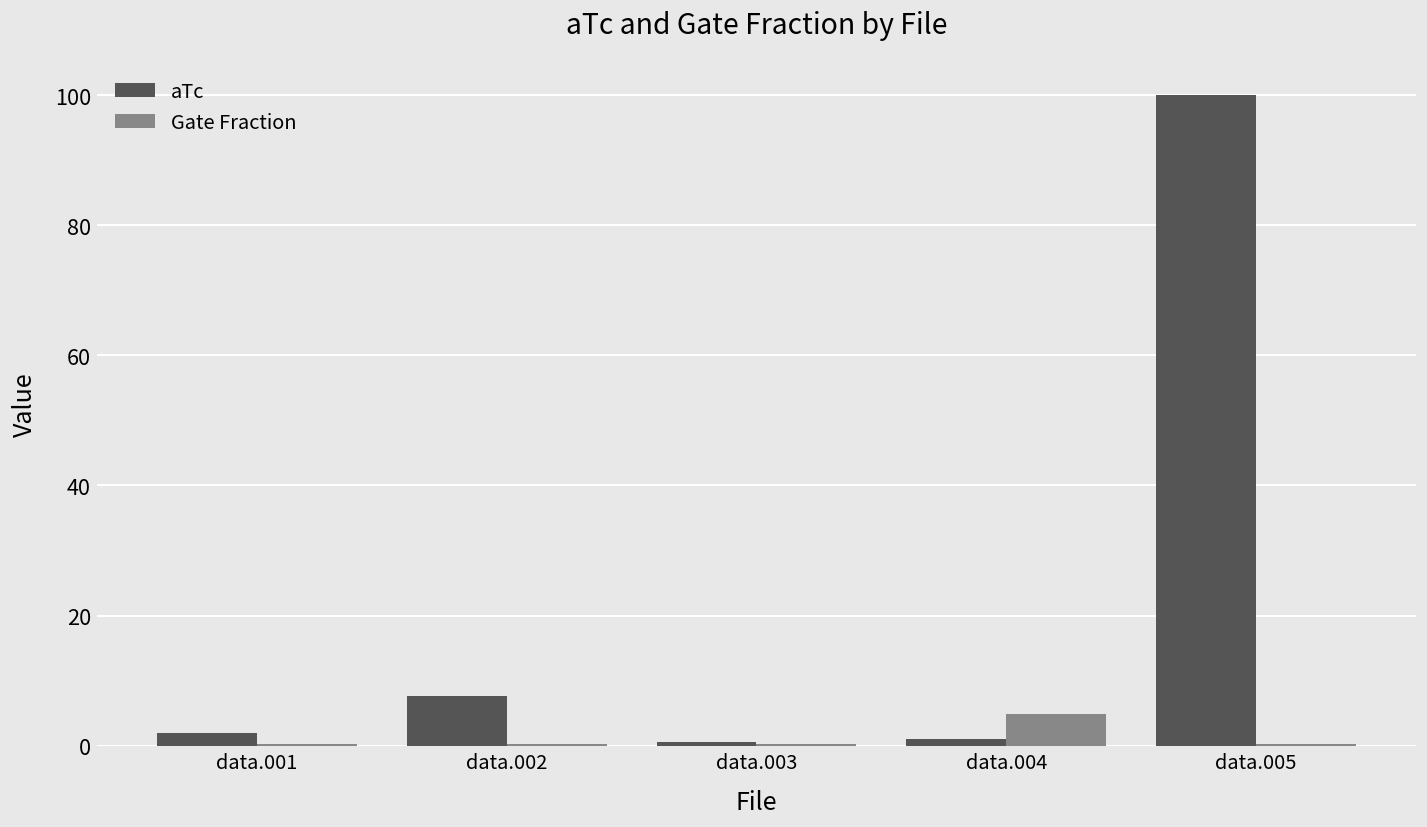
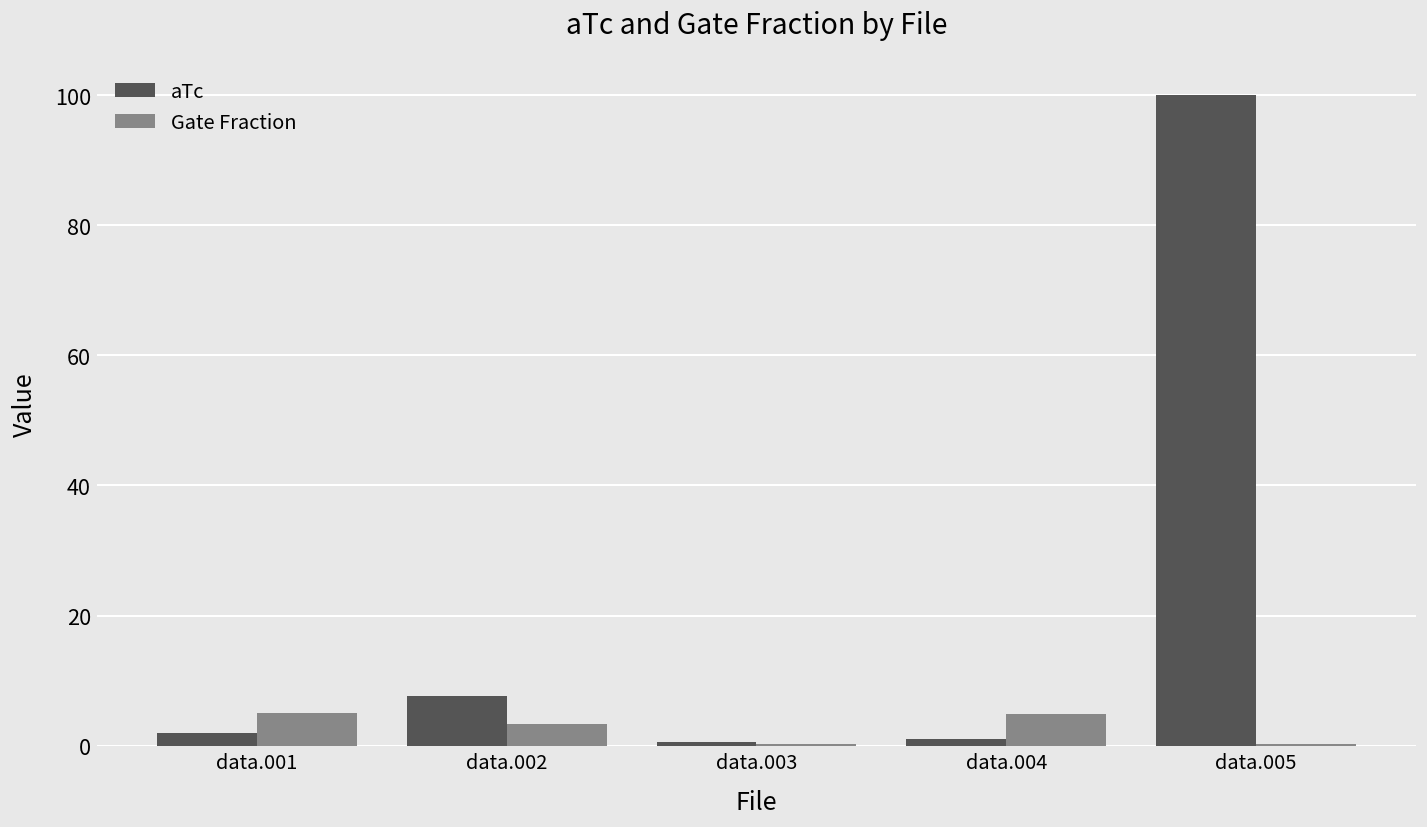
Gate Fraction, data.001: 0 -> 5
Gate Fraction, data.002: 0 -> 3
